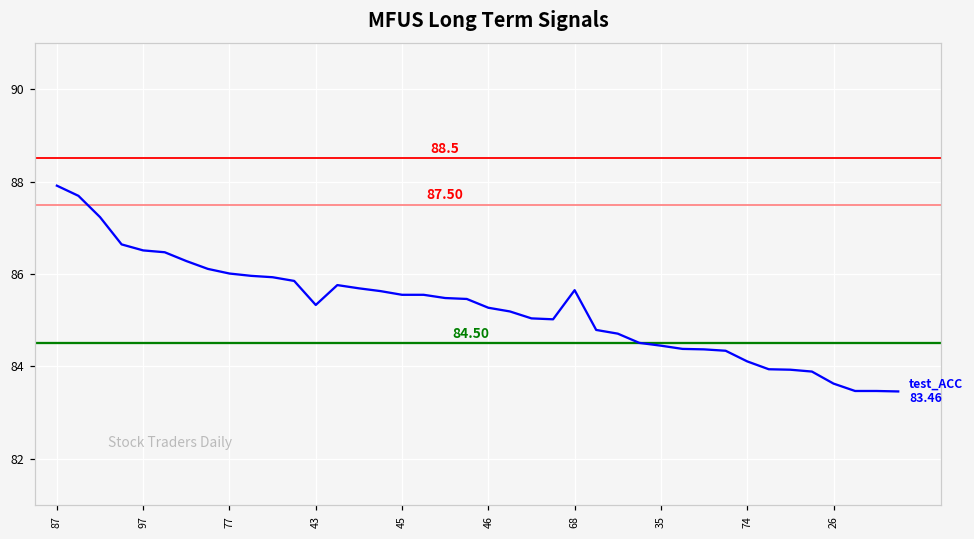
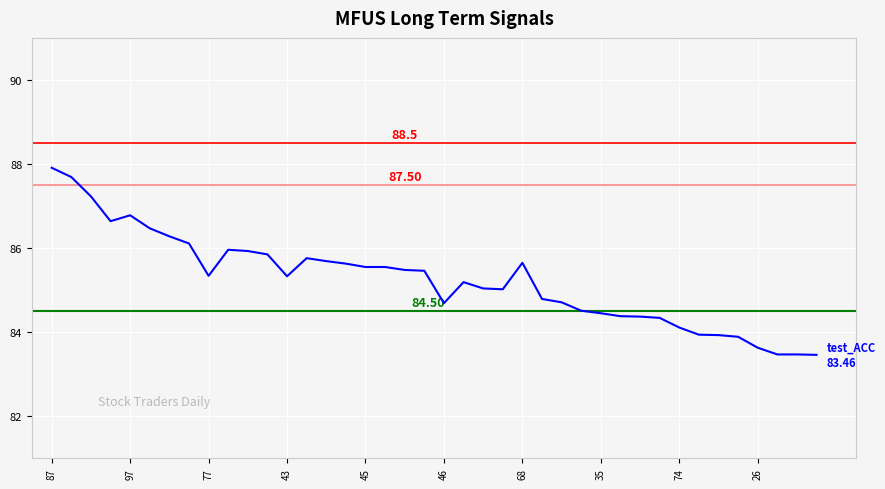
97: 86.5 -> 86.8
77: 86.0 -> 85.3
46: 85.3 -> 84.7
